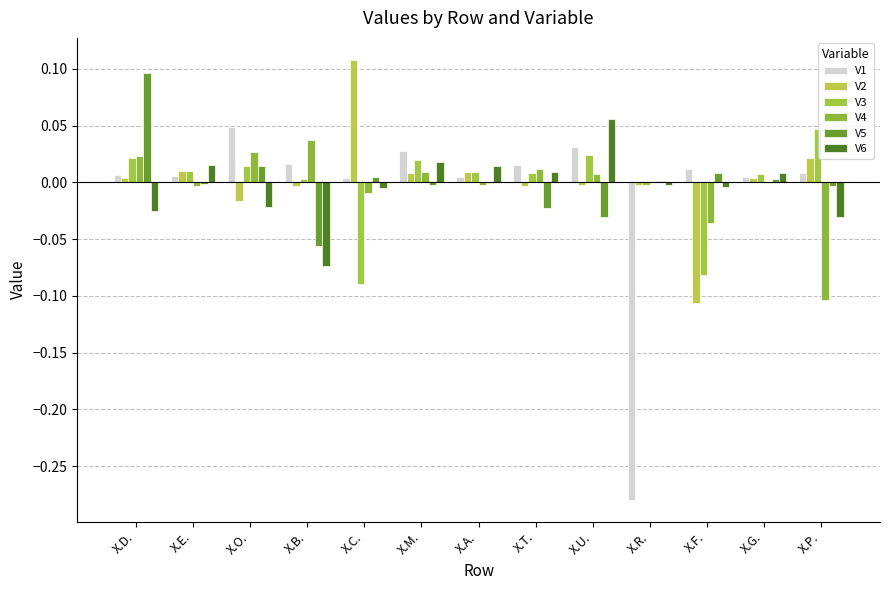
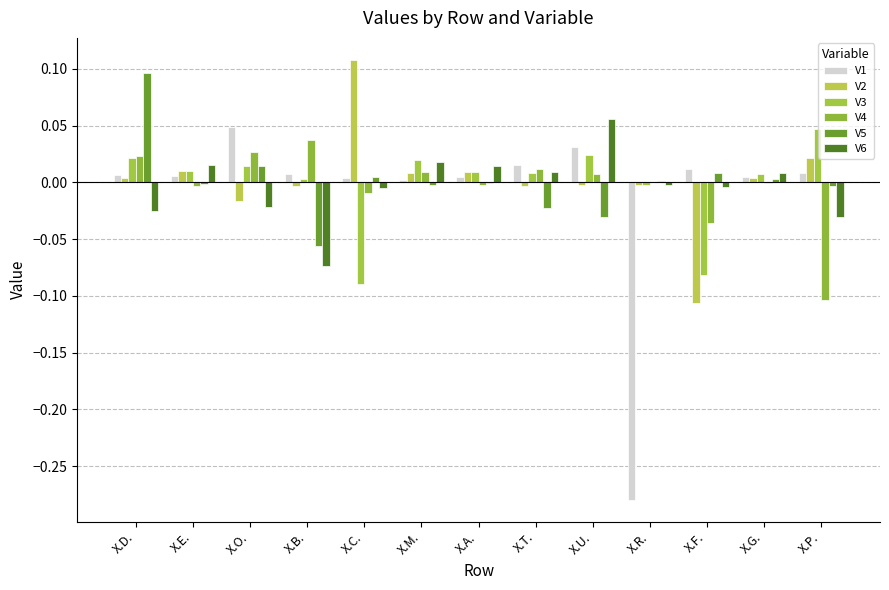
V1, X.B.: 0.016 -> 0.008
V1, X.M.: 0.028 -> 0.003
